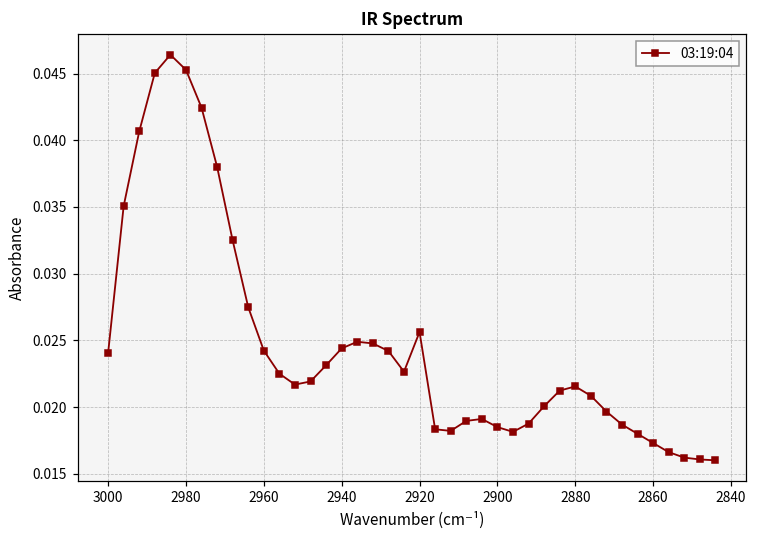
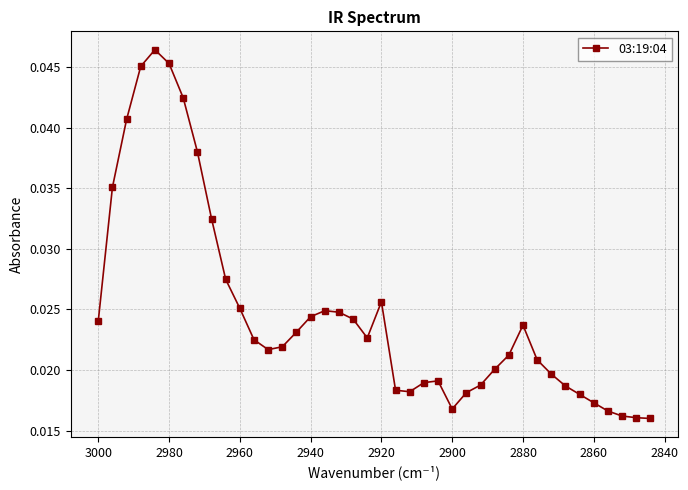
2960: 0.0242 -> 0.0251
2900: 0.0185 -> 0.0168
2880: 0.0215 -> 0.0237
